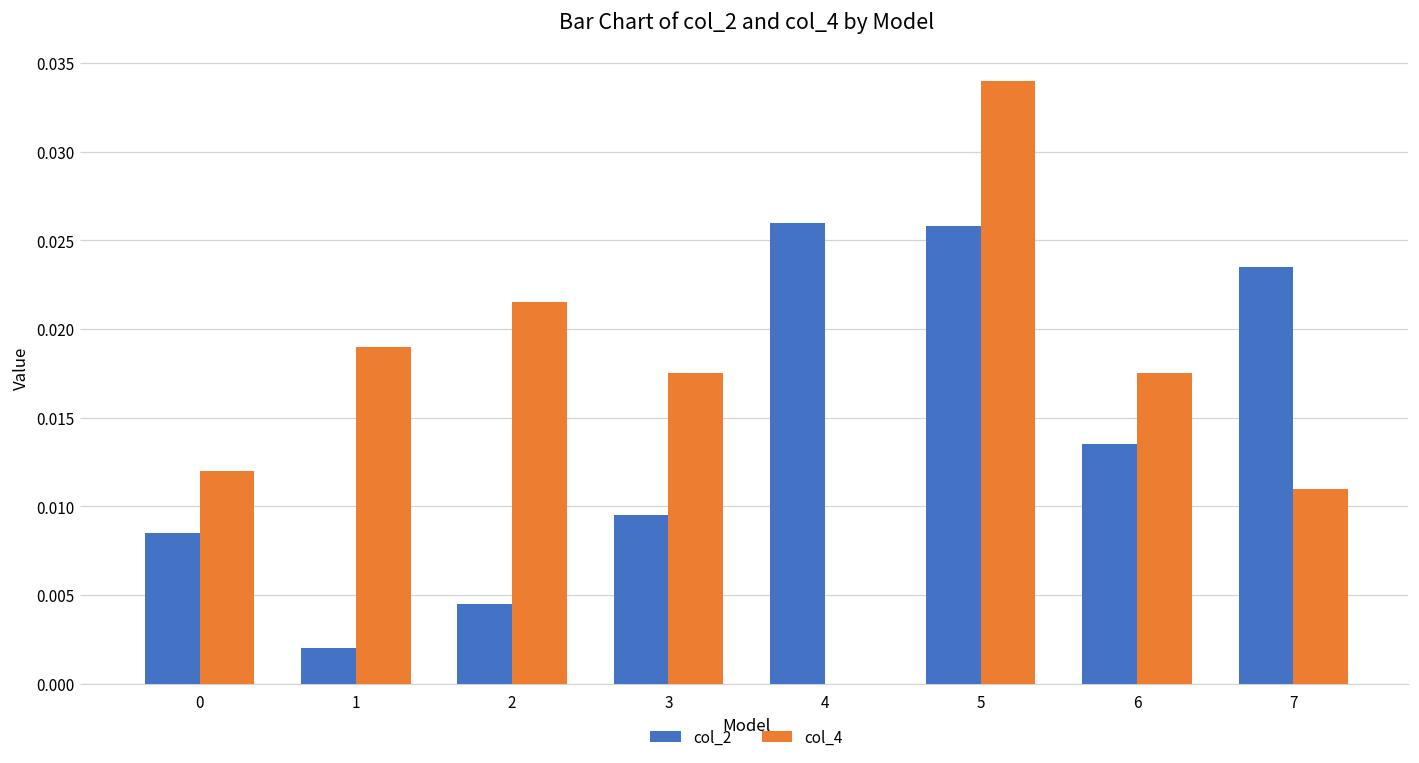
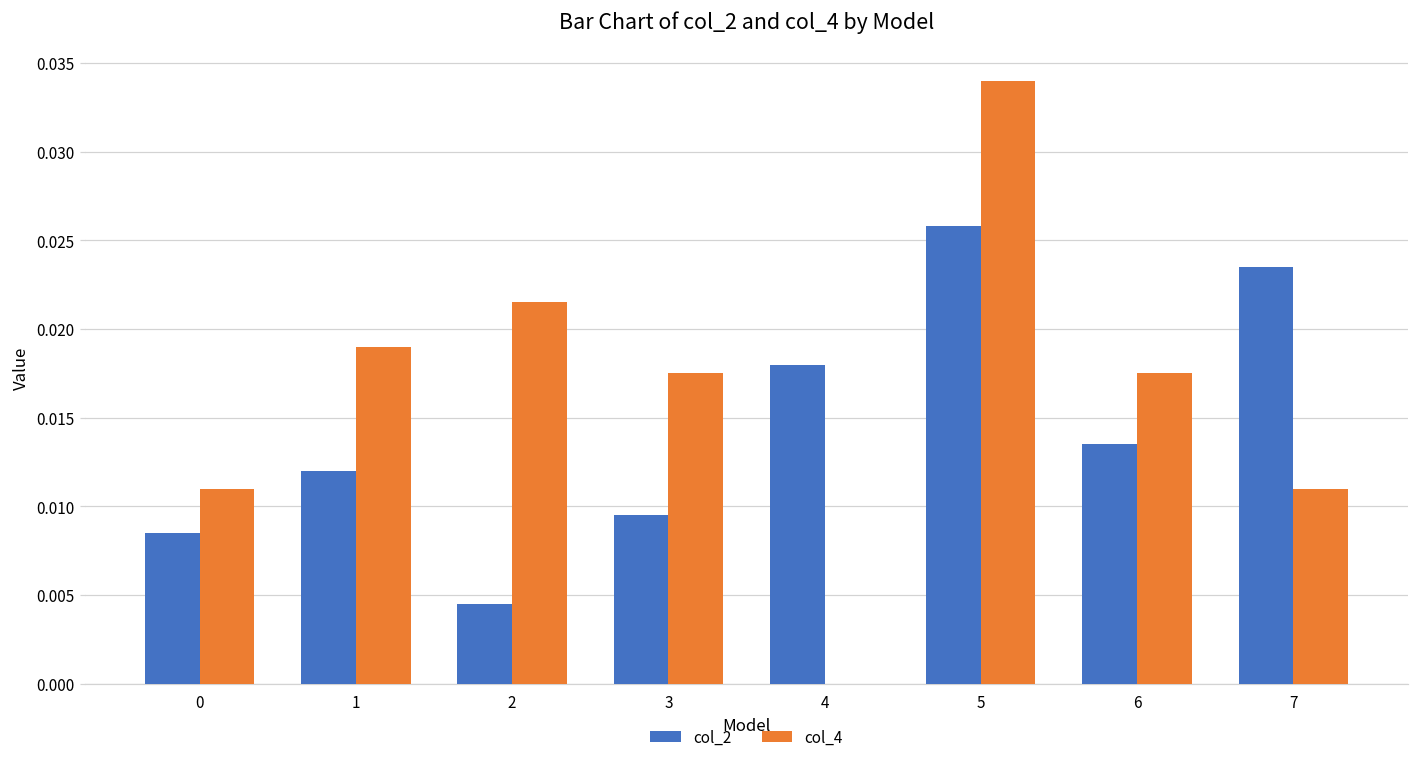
col_4, 0: 0.012 -> 0.011
col_2, 1: 0.002 -> 0.012
col_2, 4: 0.026 -> 0.018
